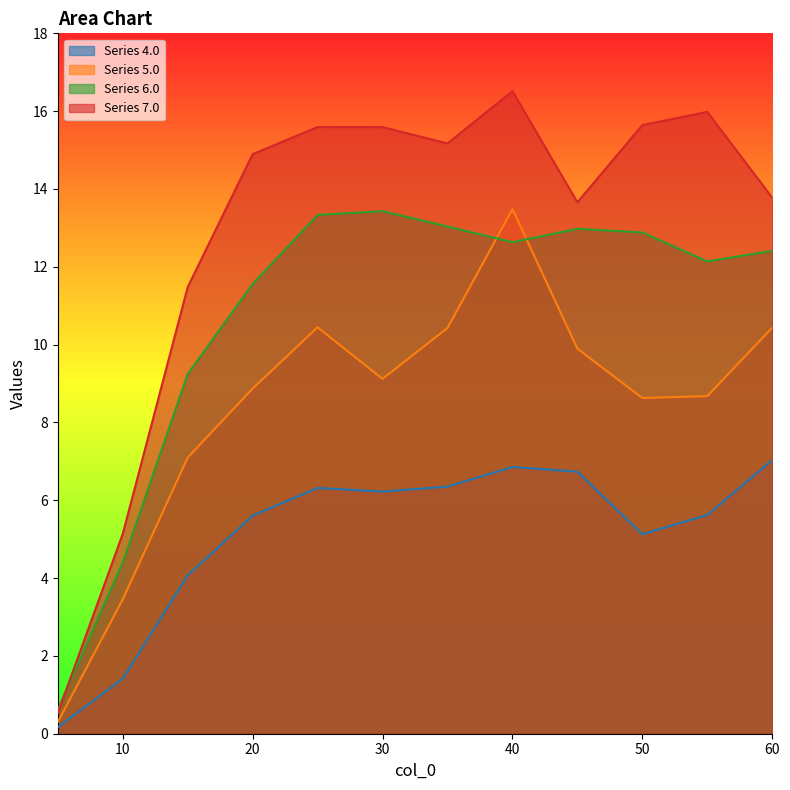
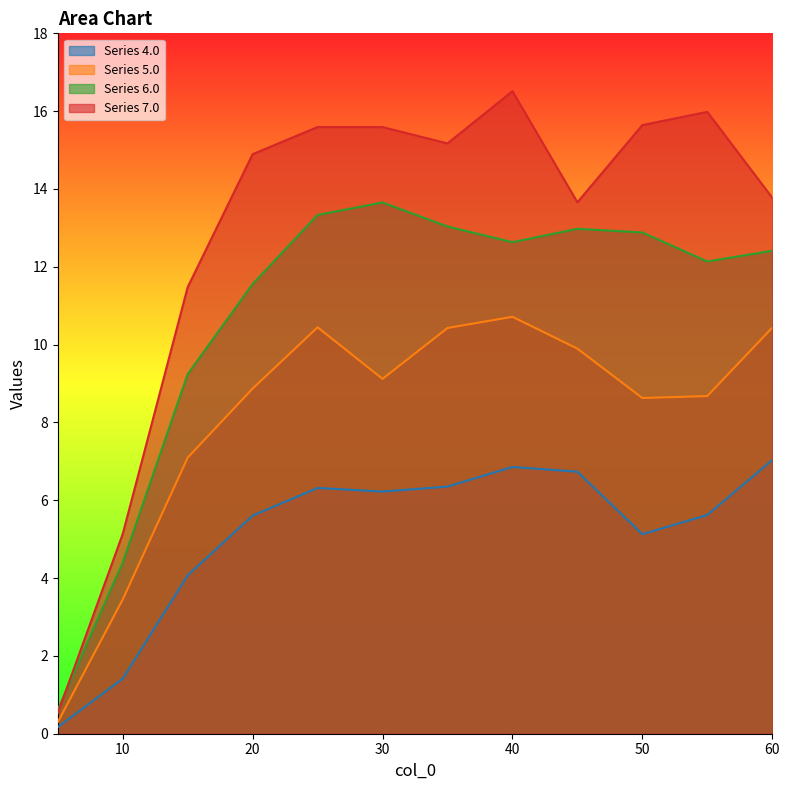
Series 6.0, 30: 13.4 -> 13.7
Series 5.0, 40: 13.5 -> 10.7
